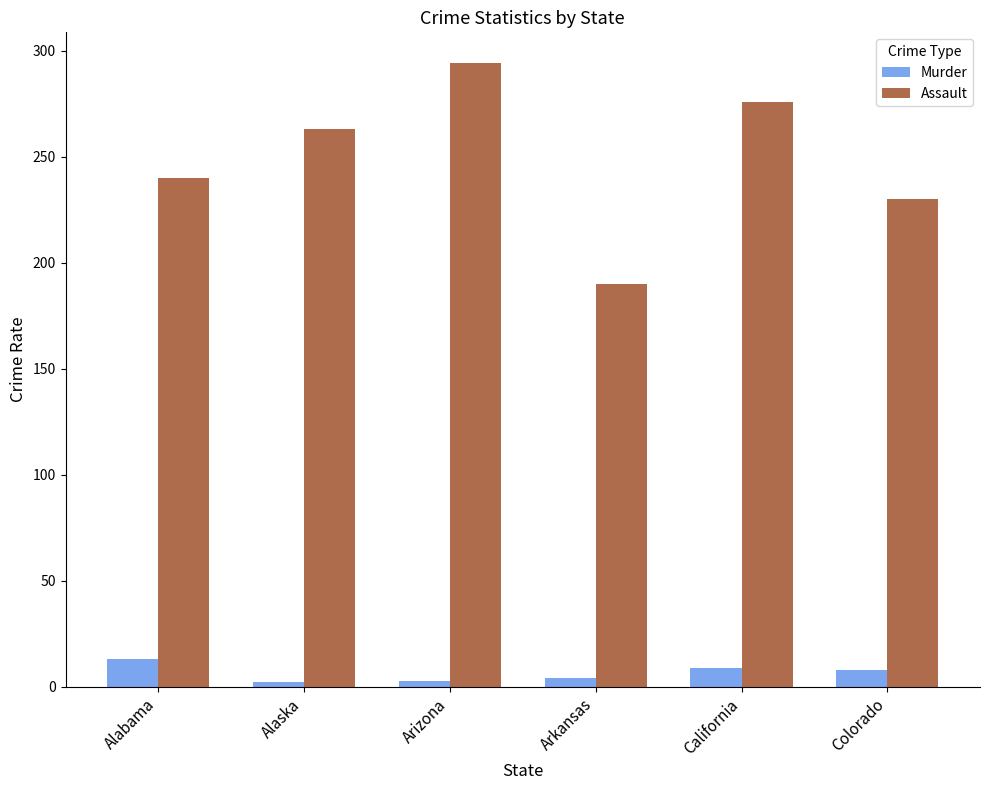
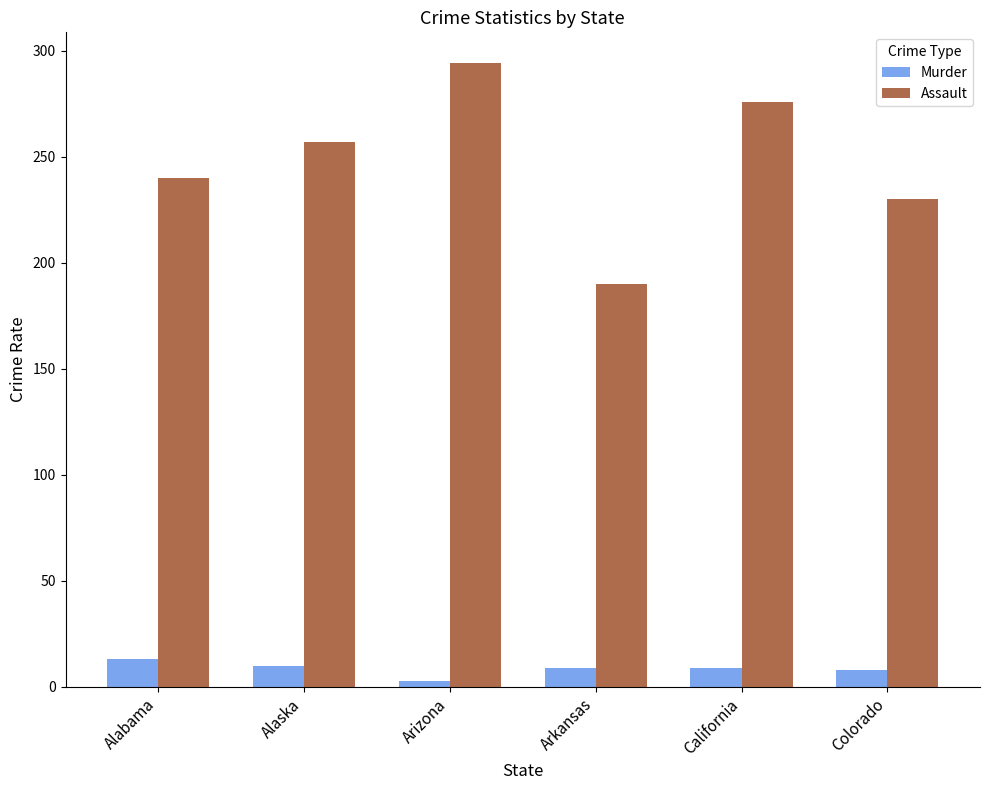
Murder, Alaska: 3 -> 10
Assault, Alaska: 263 -> 257
Murder, Arkansas: 4 -> 9
